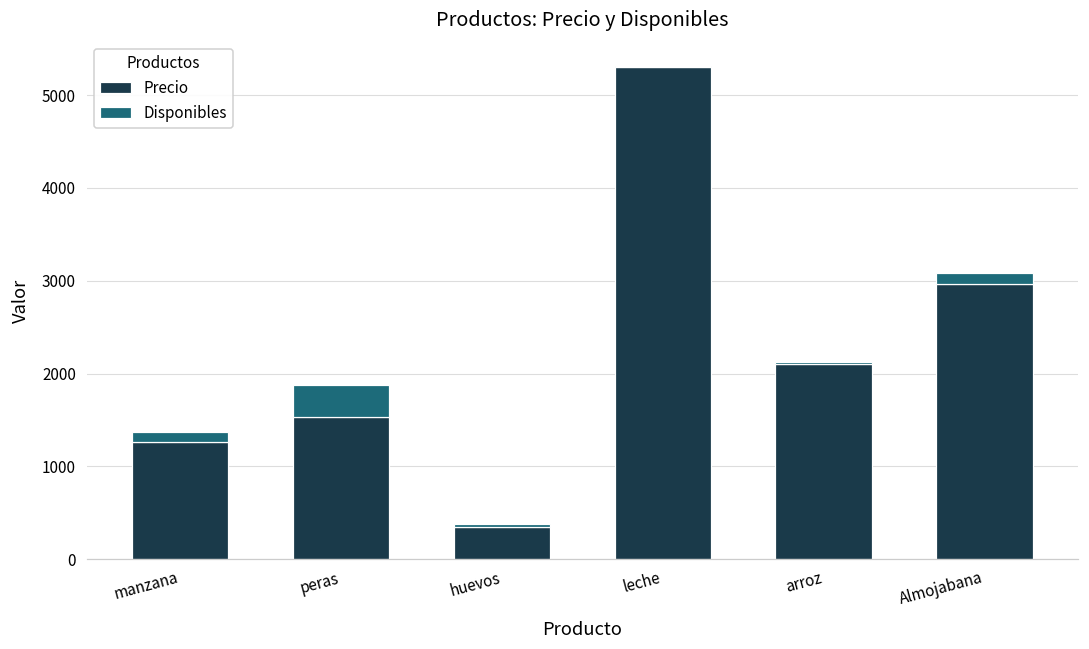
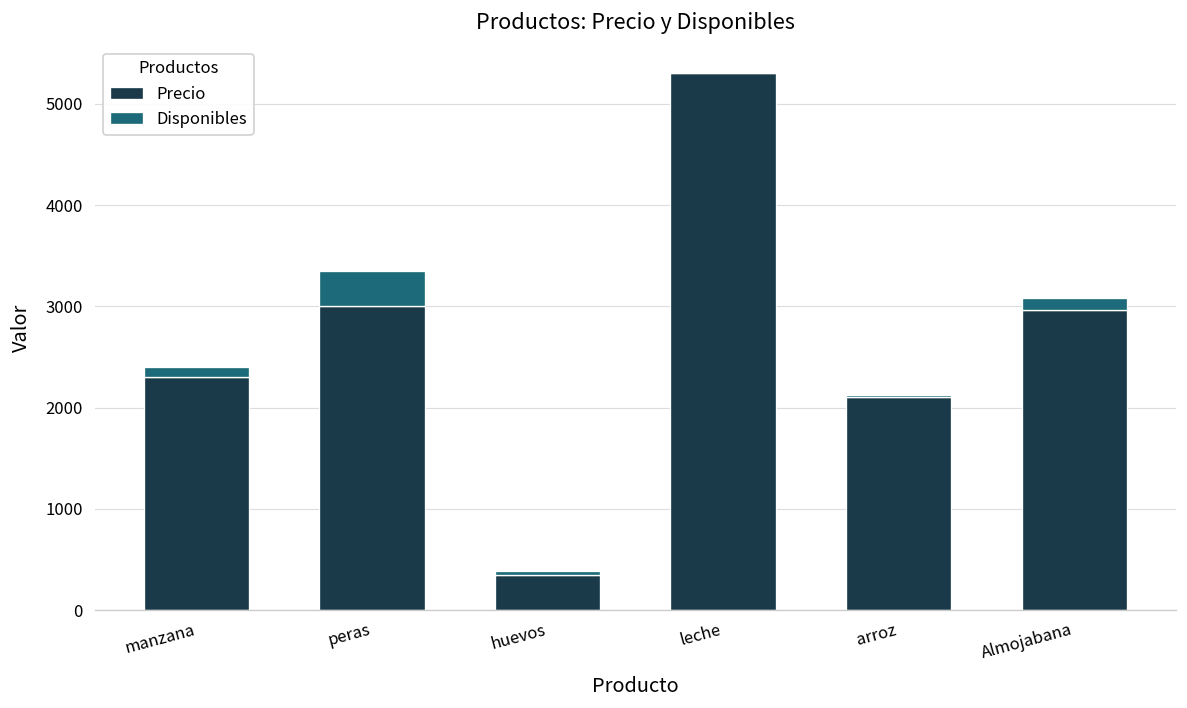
Precio, manzana: 1300 -> 2300
Precio, peras: 1500 -> 3000
